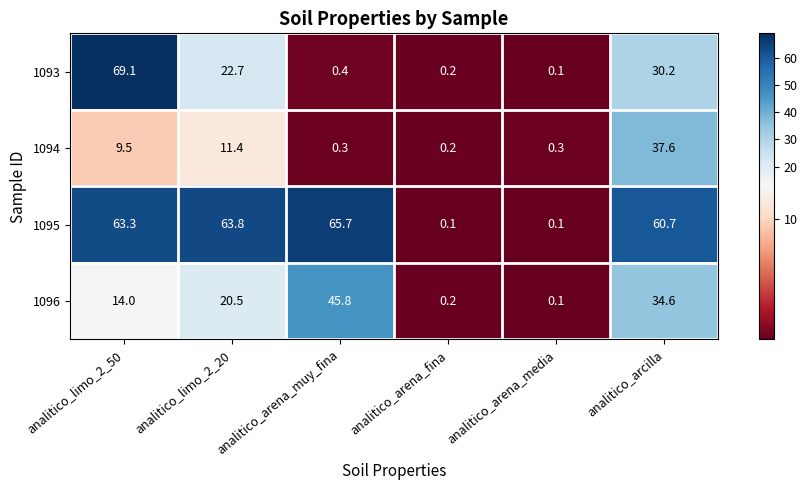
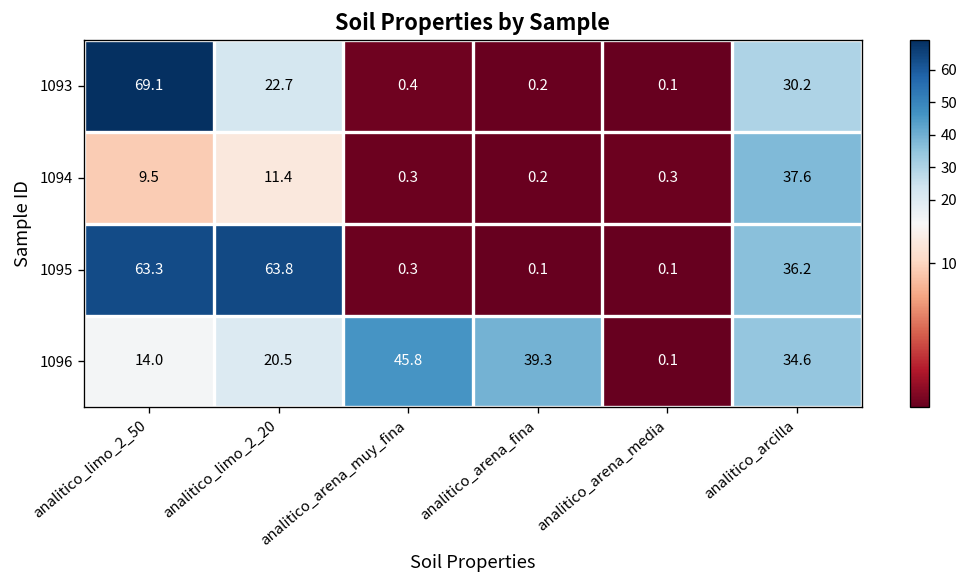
1095, analitico_arena_muy_fina: 65.7 -> 0.3
1095, analitico_arcilla: 60.7 -> 36.2
1096, analitico_arena_fina: 0.2 -> 39.3
